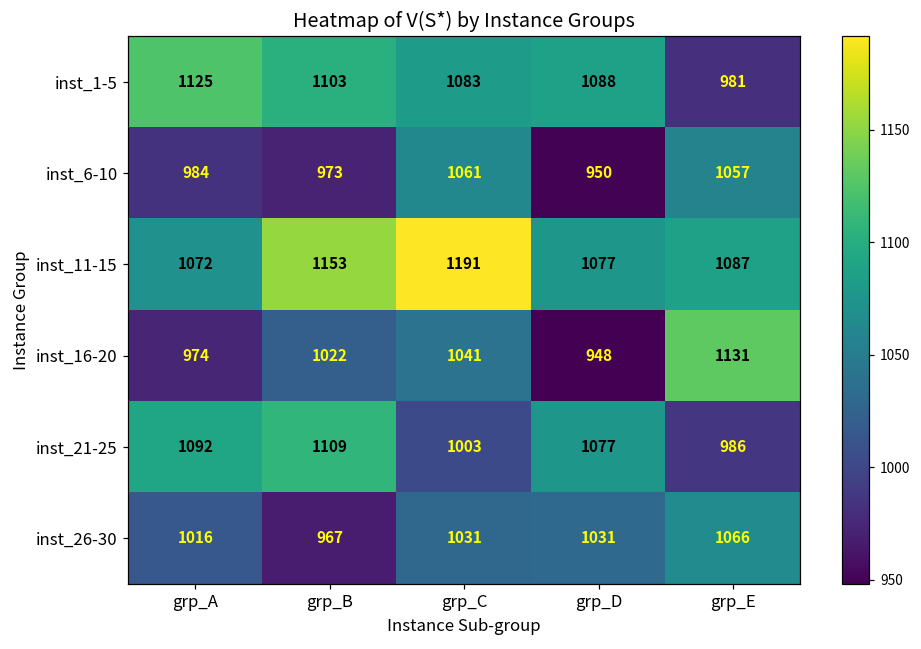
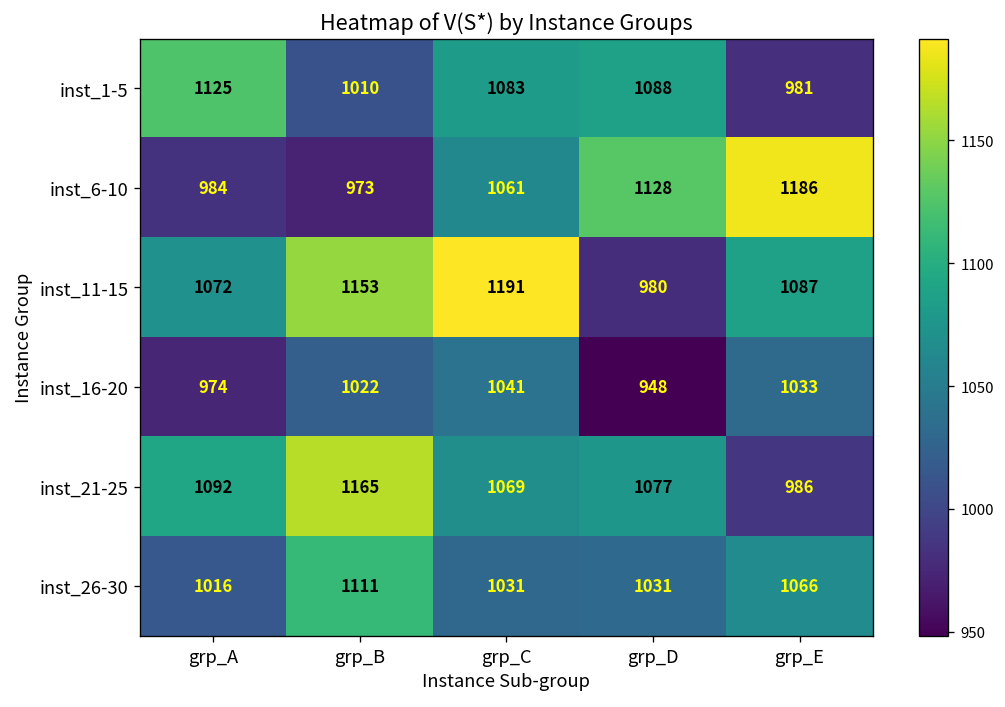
inst_1-5, grp_B: 1103 -> 1010
inst_6-10, grp_D: 950 -> 1128
inst_6-10, grp_E: 1057 -> 1186
inst_11-15, grp_D: 1077 -> 980
inst_16-20, grp_E: 1131 -> 1033
inst_21-25, grp_B: 1109 -> 1165
inst_21-25, grp_C: 1003 -> 1069
inst_26-30, grp_B: 967 -> 1111
